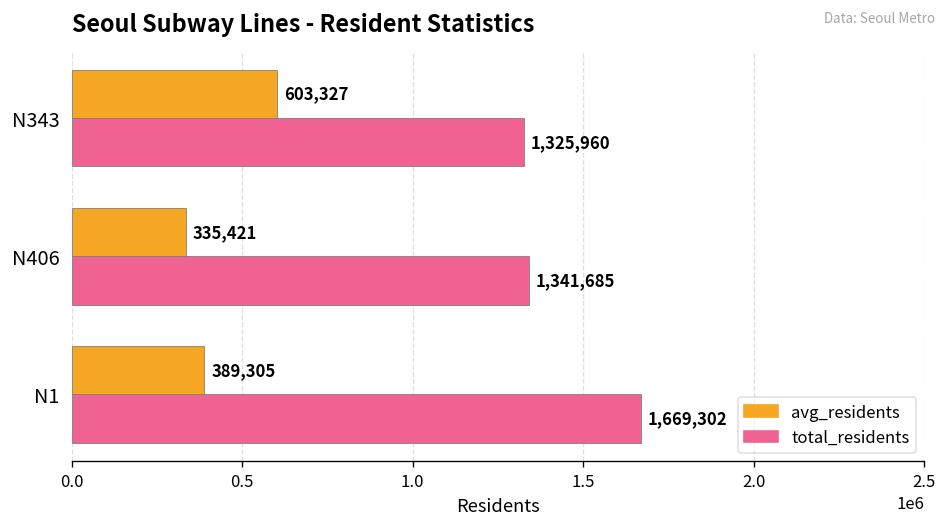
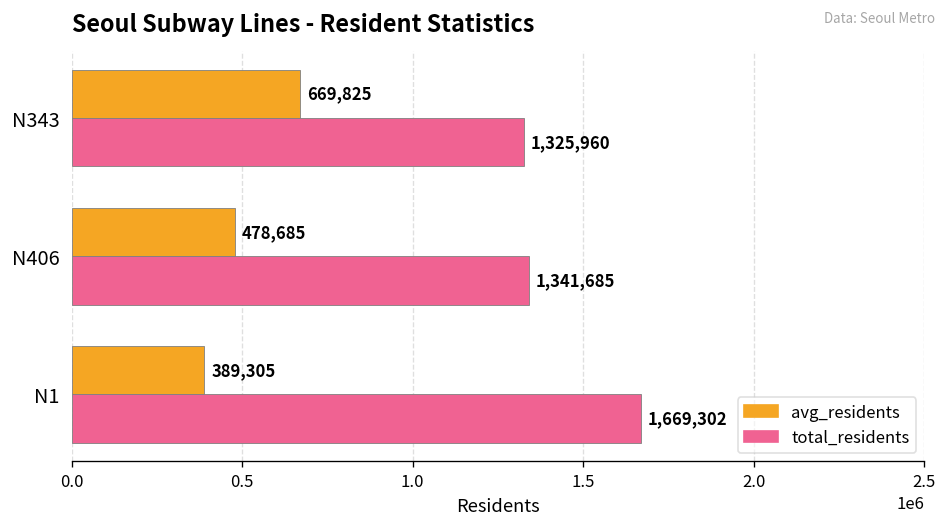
avg_residents, N343: 603,327 -> 669,825
avg_residents, N406: 335,421 -> 478,685
